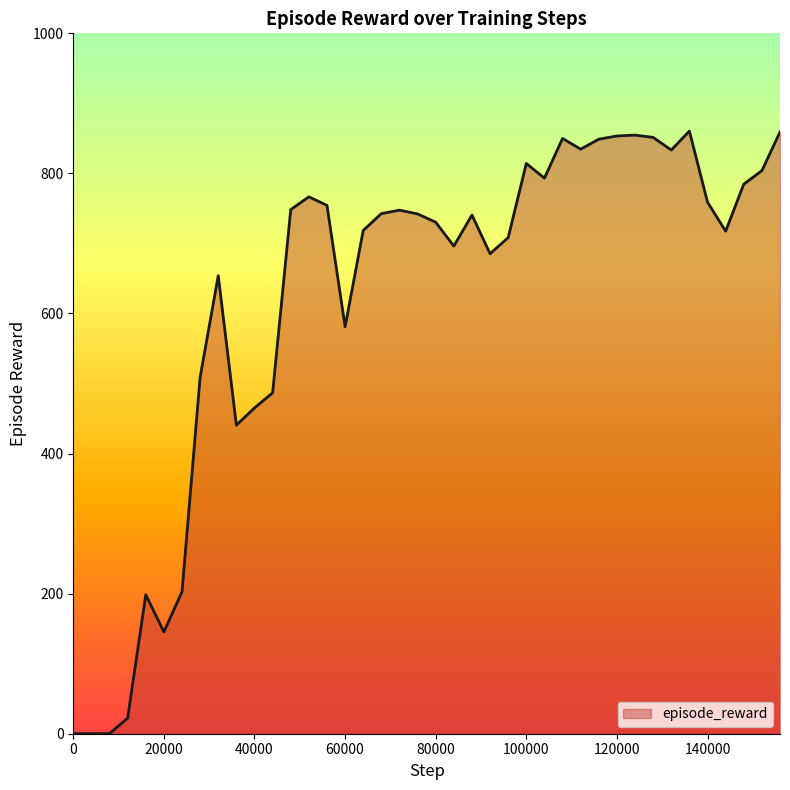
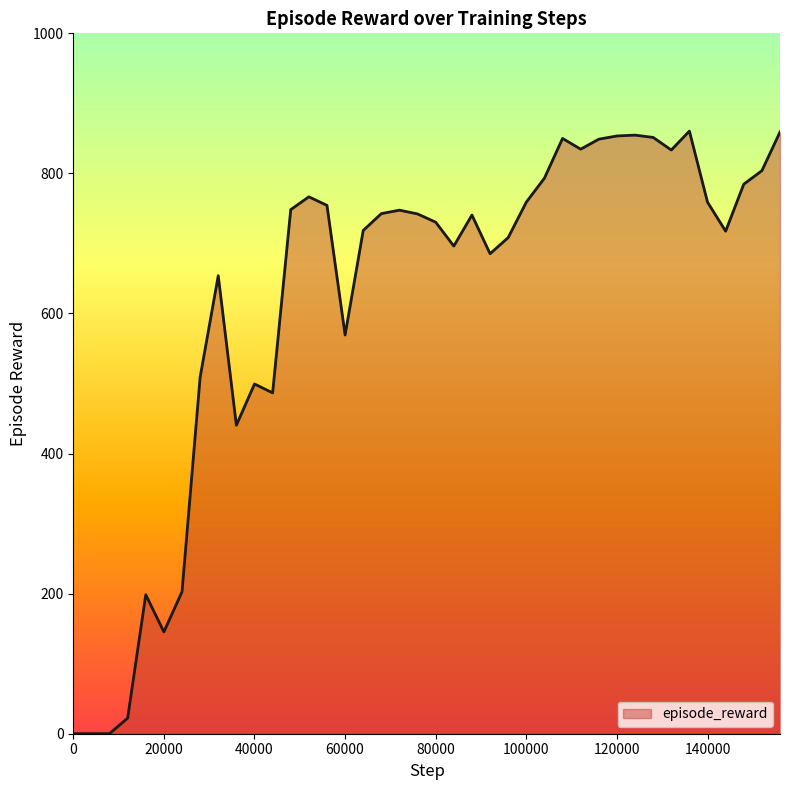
40000: 470 -> 500
60000: 580 -> 570
100000: 810 -> 760
